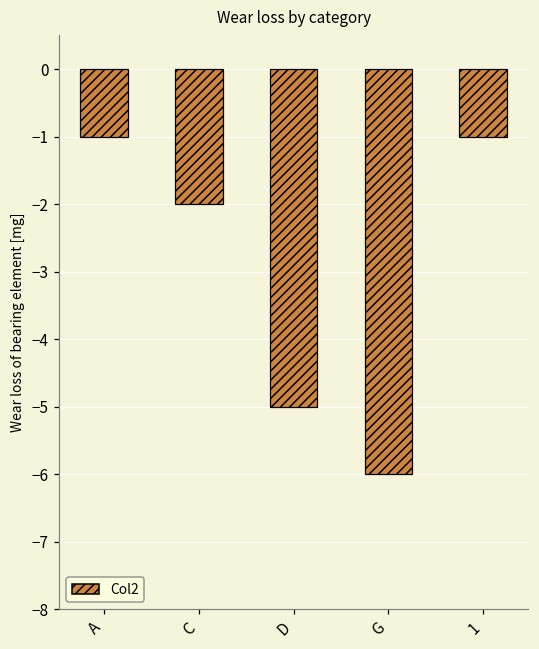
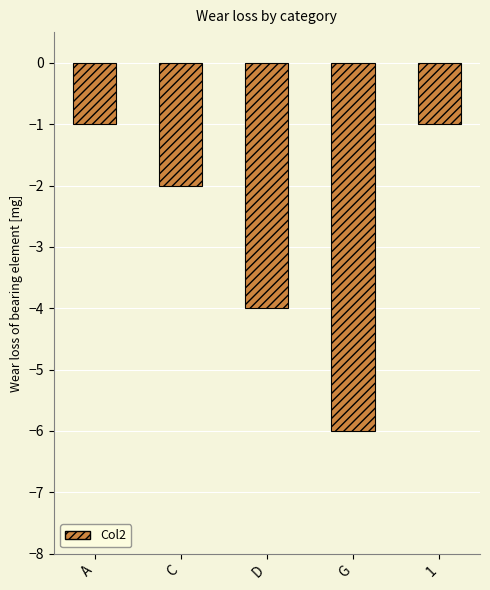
D: -5.0 -> -4.0
